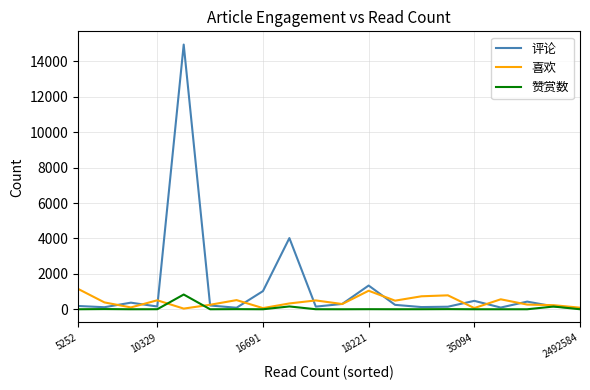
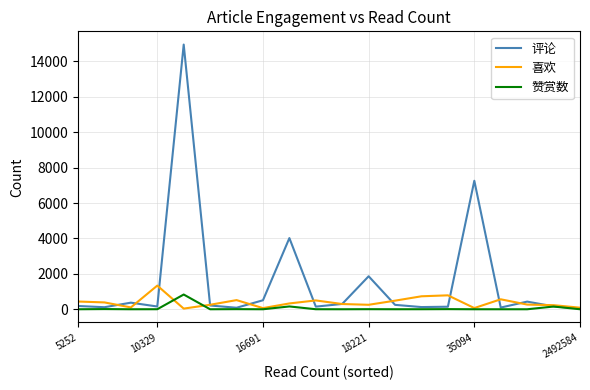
喜欢, 5252: 1200 -> 400
喜欢, 10329: 500 -> 1300
评论, 16691: 1000 -> 500
评论, 18221: 1300 -> 1900
喜欢, 18221: 1000 -> 300
评论, 35094: 500 -> 7300
